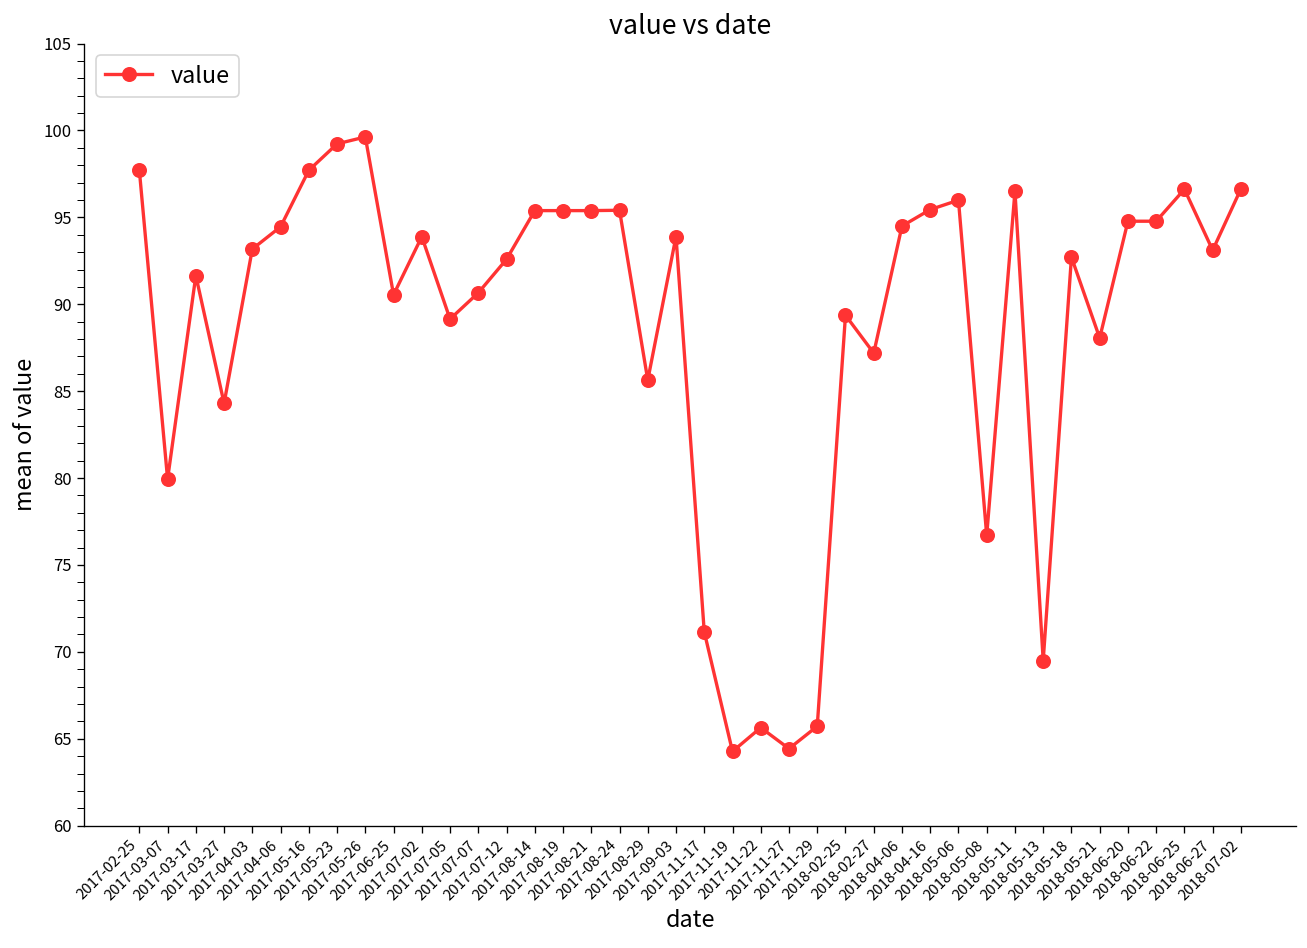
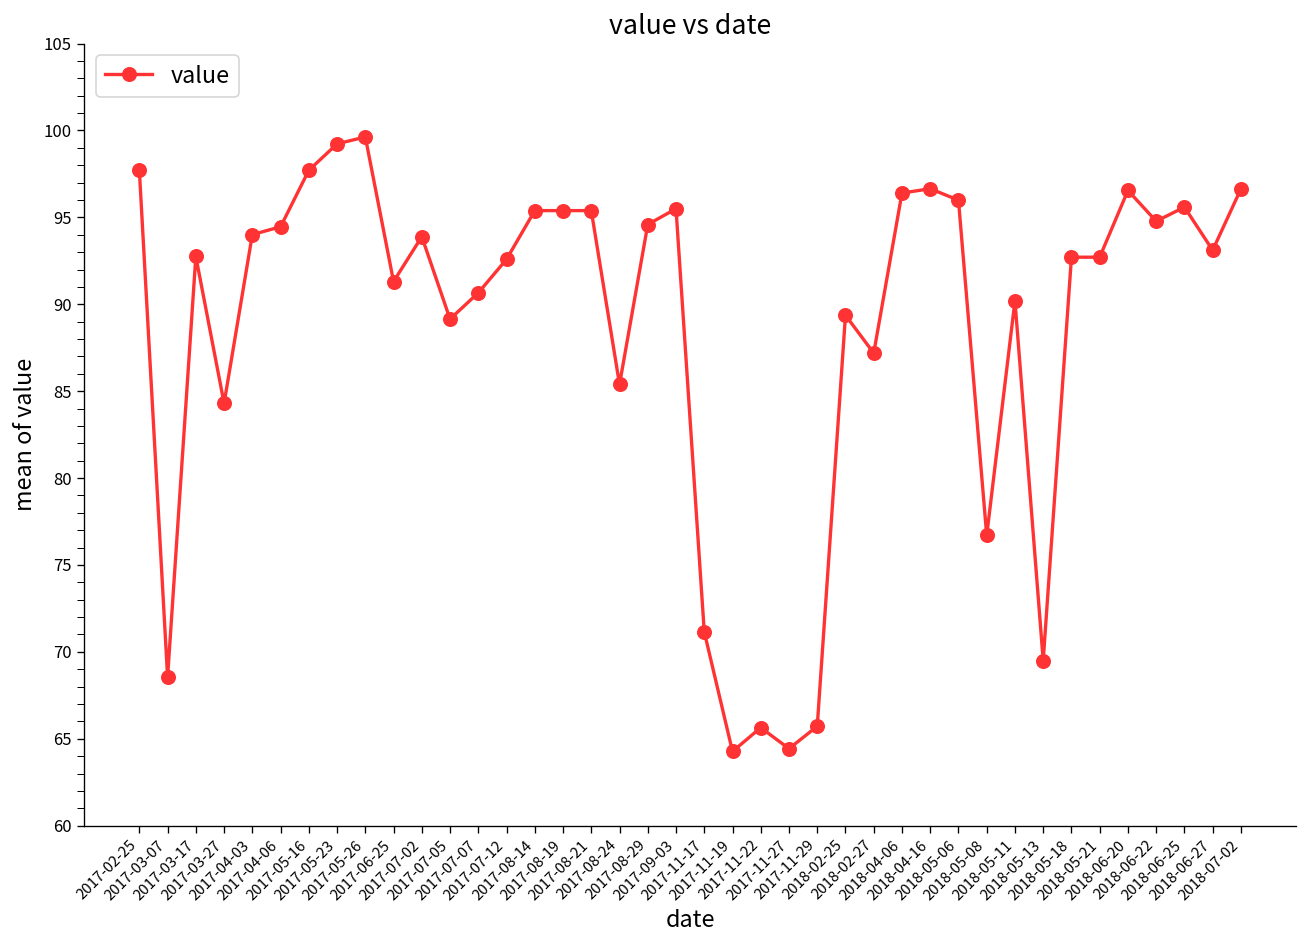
2017-03-07: 79.9 -> 68.6
2017-03-17: 91.7 -> 92.8
2017-04-03: 93.2 -> 94.0
2017-06-25: 90.6 -> 91.3
2017-08-24: 95.4 -> 85.4
2017-08-29: 85.6 -> 94.6
2017-09-03: 93.9 -> 95.5
2018-04-06: 94.5 -> 96.4
2018-04-16: 95.5 -> 96.7
2018-05-11: 96.5 -> 90.2
2018-05-21: 88.1 -> 92.7
2018-06-20: 94.8 -> 96.6
2018-06-25: 96.6 -> 95.6
